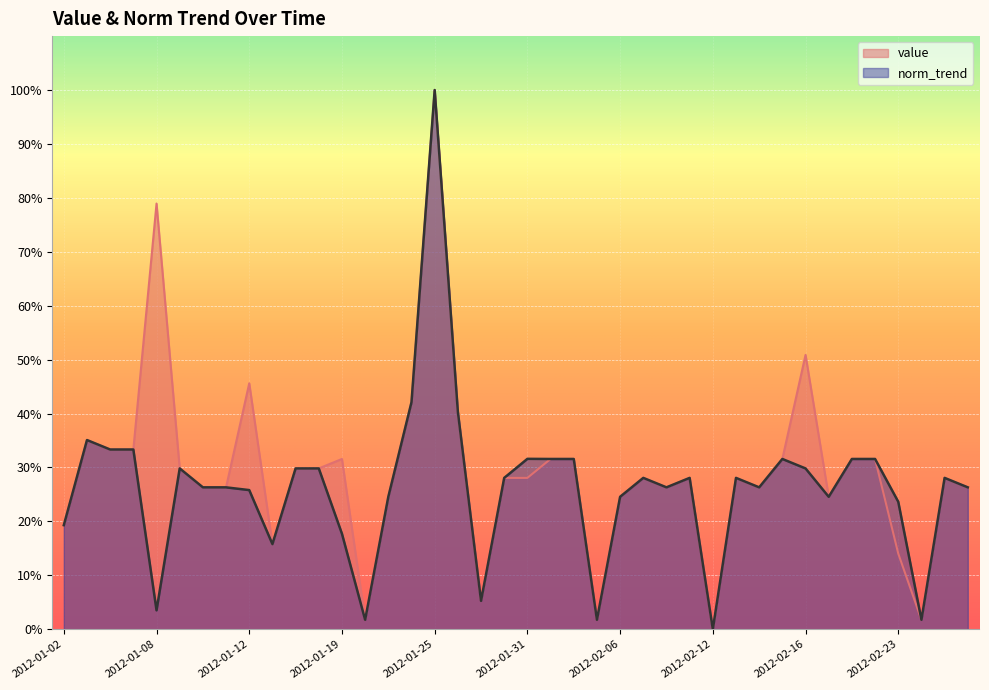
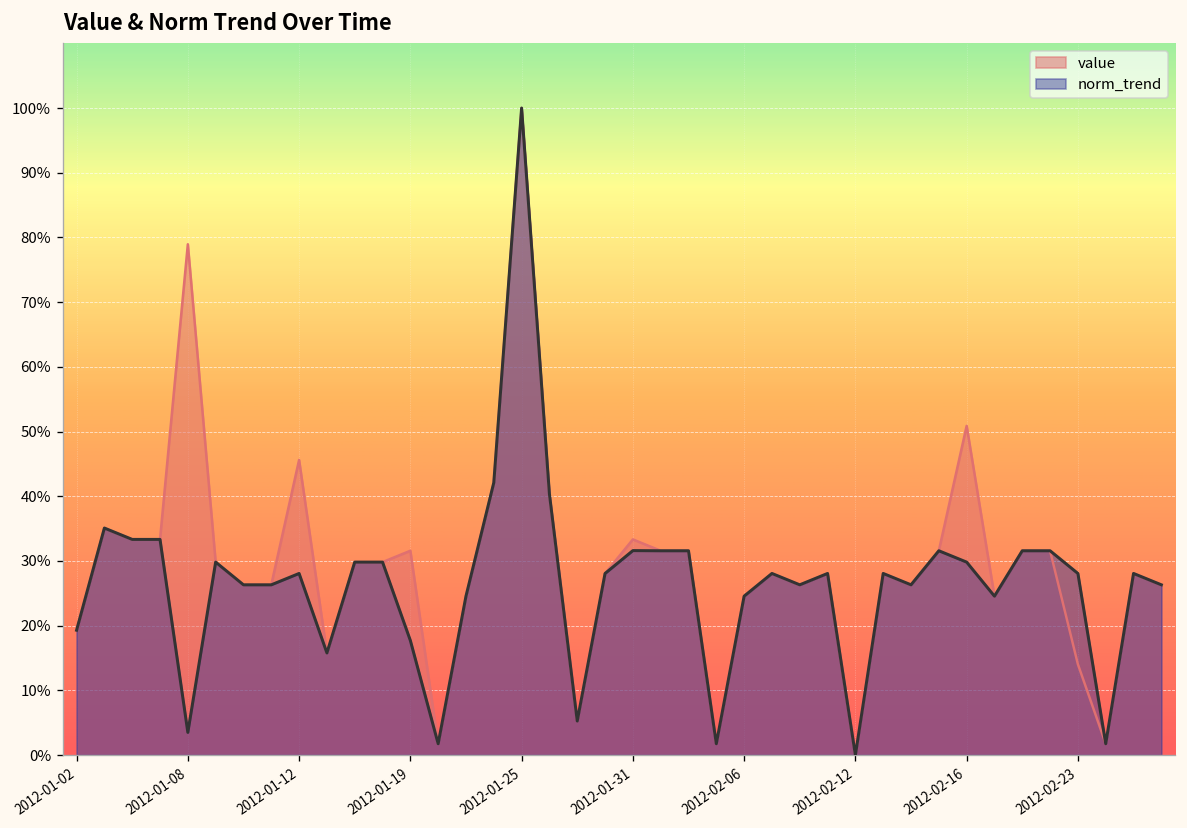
norm_trend, 2012-01-12: 26% -> 28%
value, 2012-01-31: 28% -> 33%
norm_trend, 2012-02-23: 24% -> 28%
